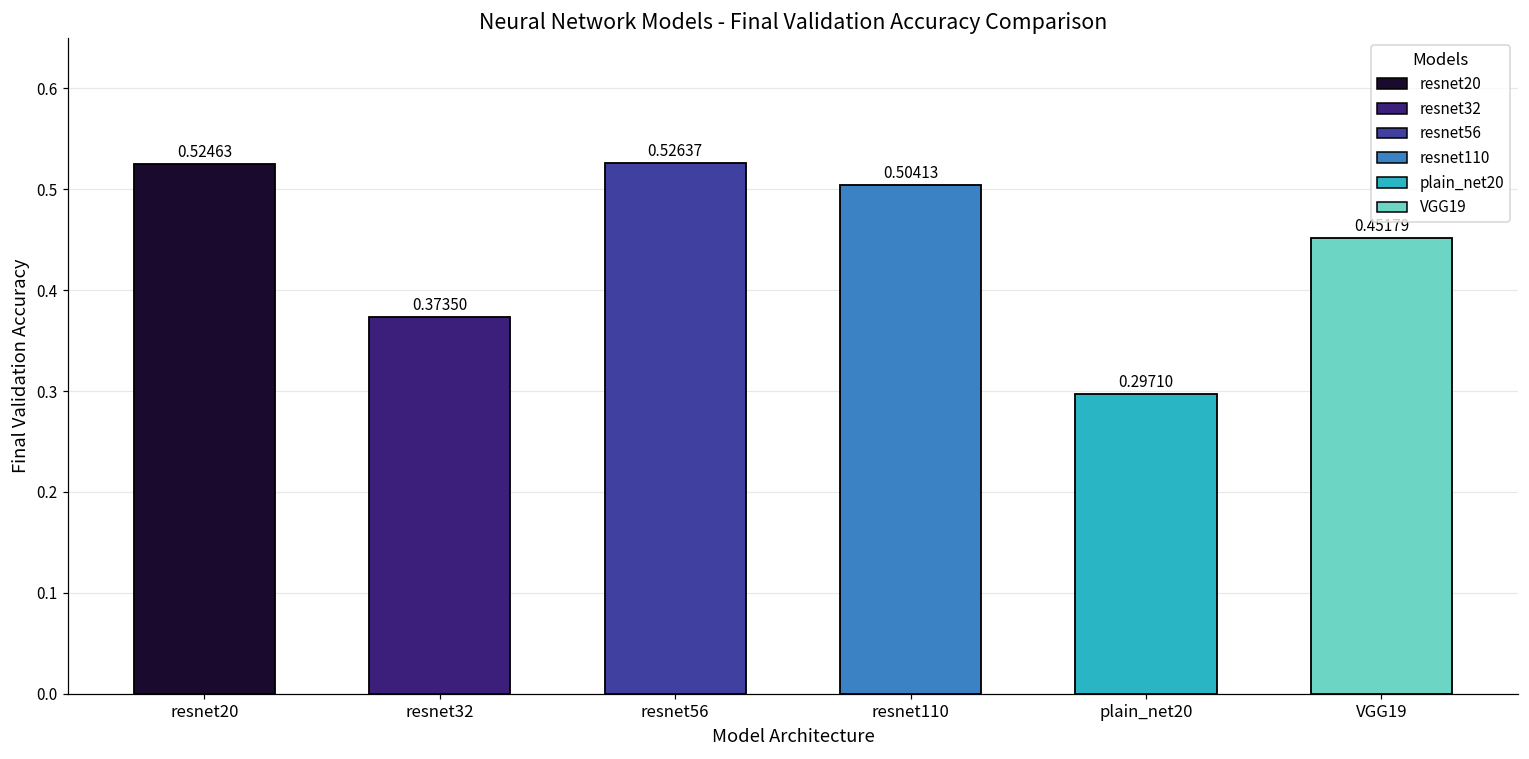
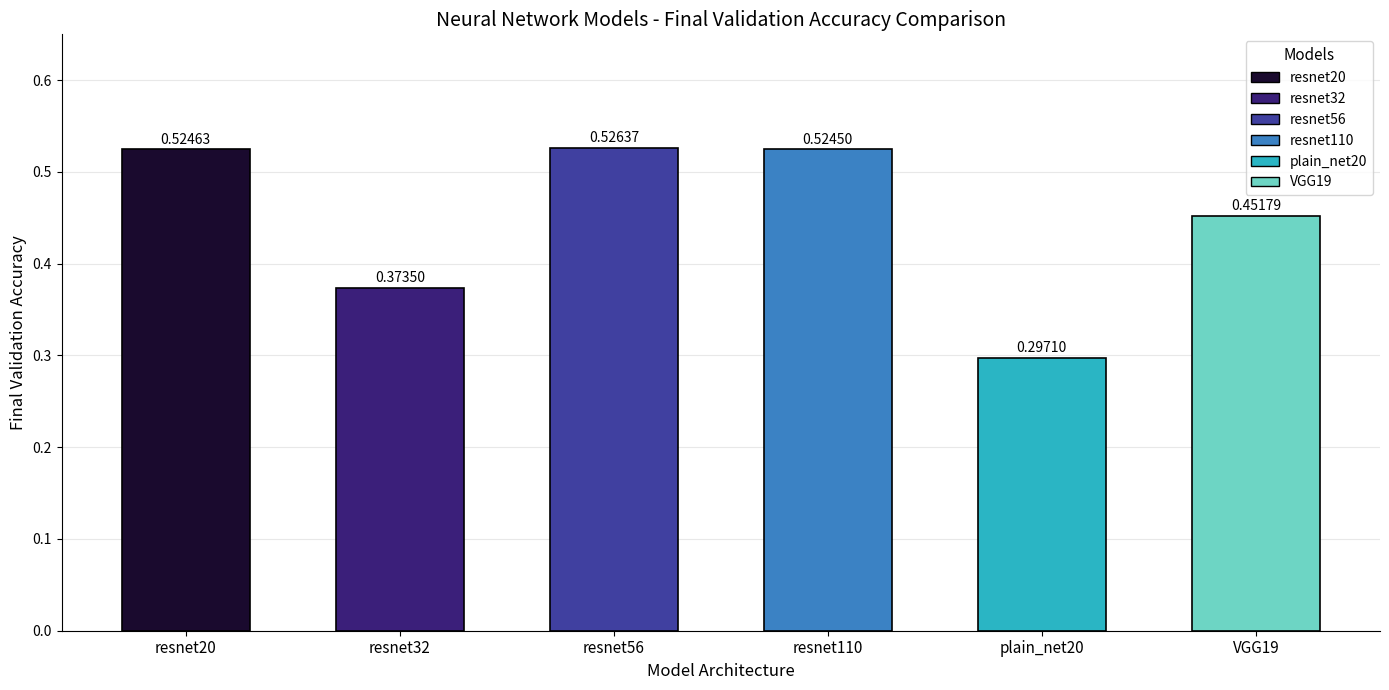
resnet110: 0.50413 -> 0.52450
